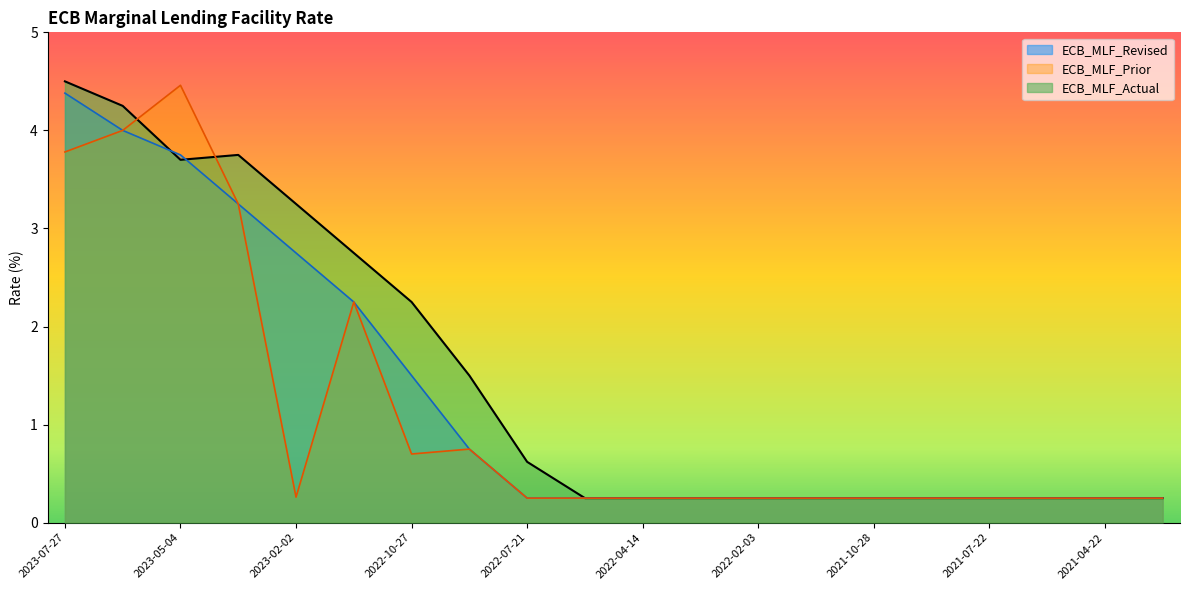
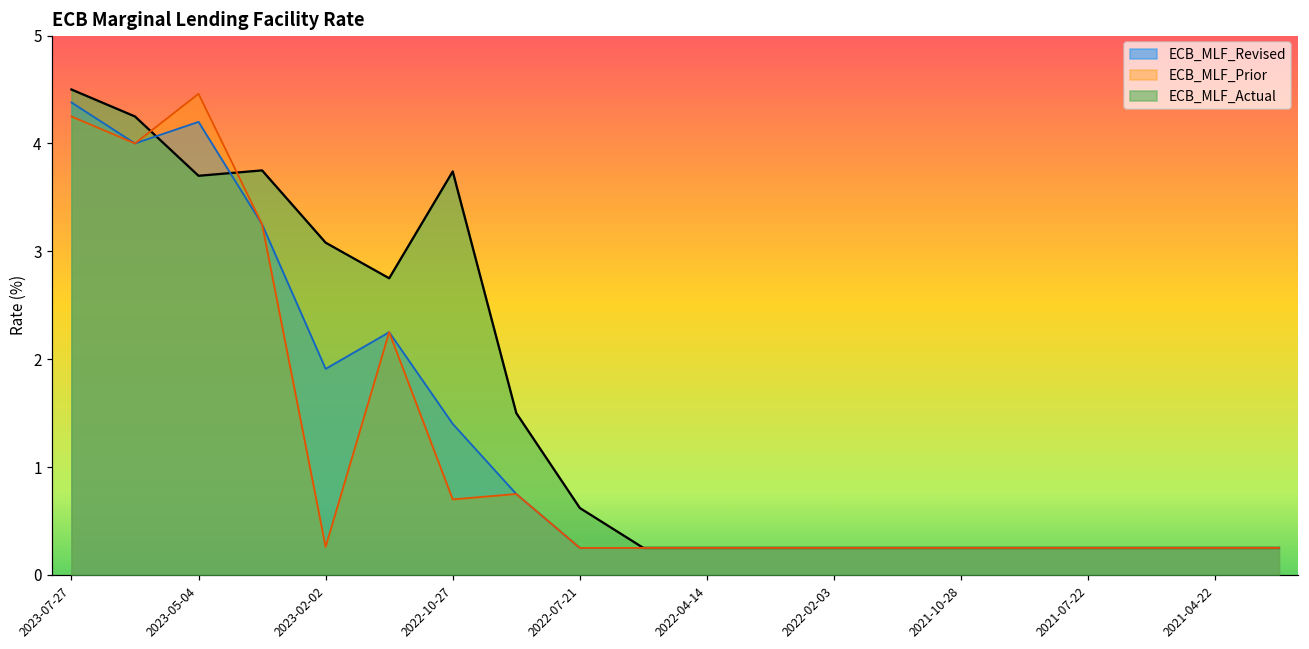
ECB_MLF_Prior, 2023-07-27: 3.8 -> 4.3
ECB_MLF_Revised, 2023-05-04: 3.8 -> 4.2
ECB_MLF_Revised, 2023-02-02: 2.8 -> 1.9
ECB_MLF_Actual, 2023-02-02: 3.3 -> 3.1
ECB_MLF_Revised, 2022-10-27: 1.5 -> 1.4
ECB_MLF_Actual, 2022-10-27: 2.3 -> 3.7
